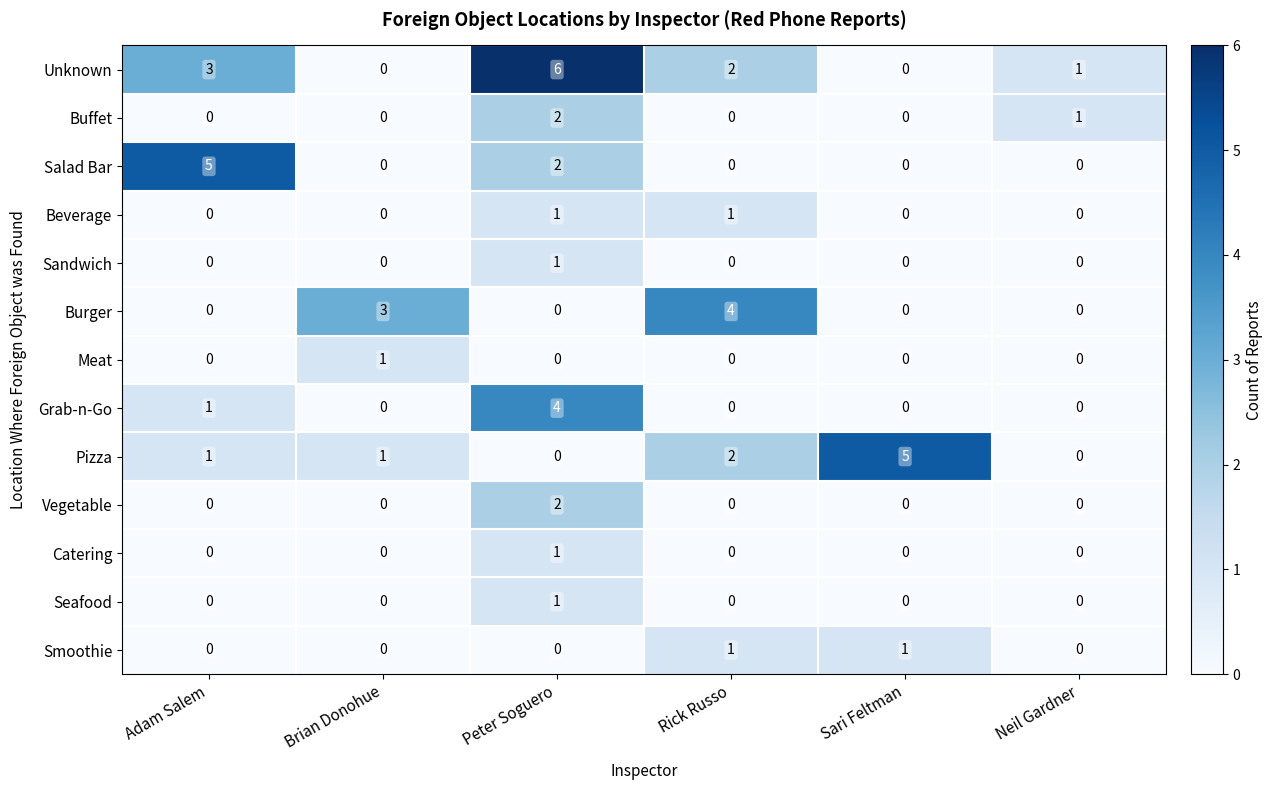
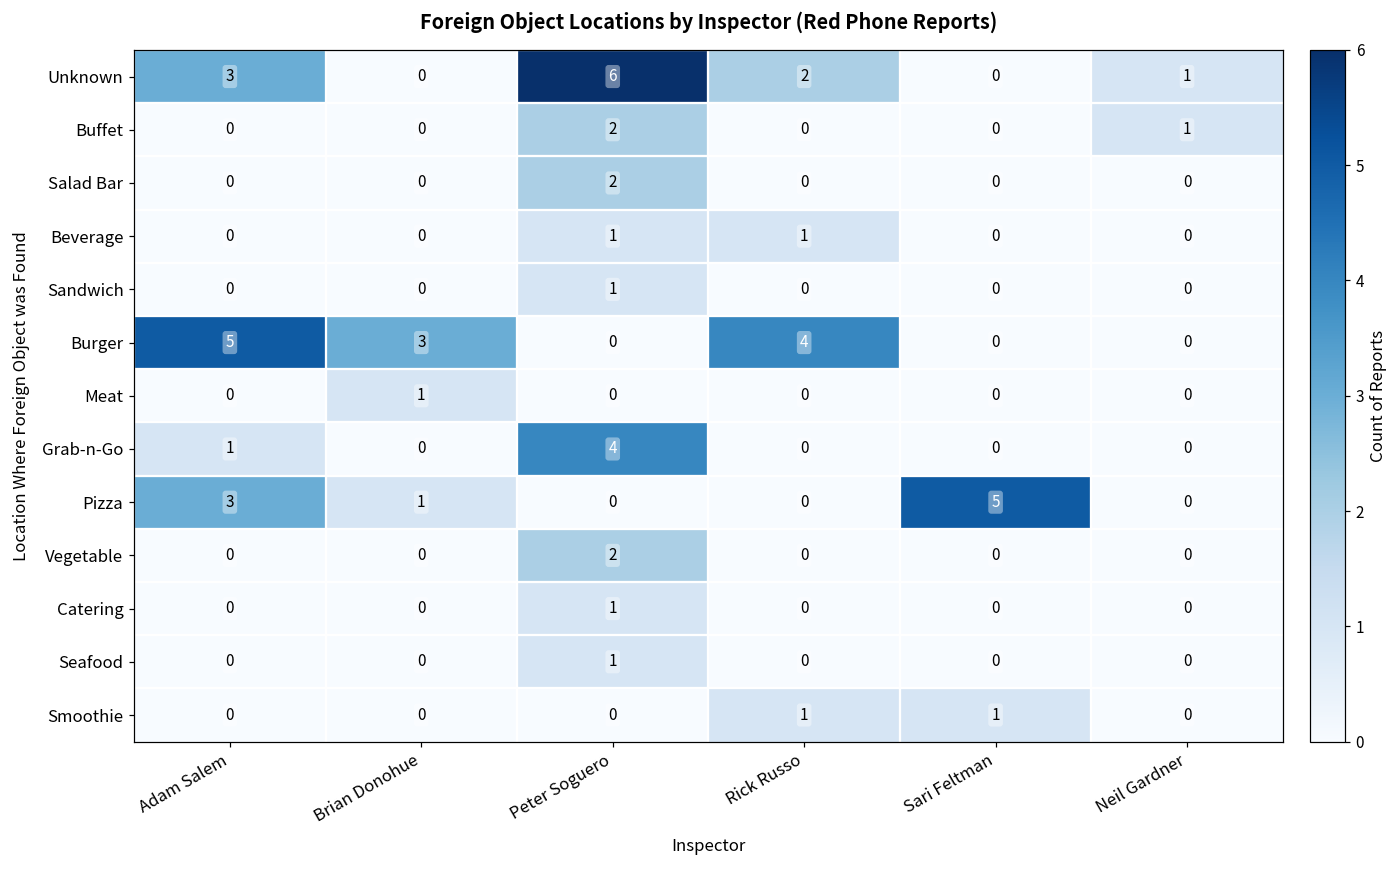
Salad Bar, Adam Salem: 5 -> 0
Burger, Adam Salem: 0 -> 5
Pizza, Adam Salem: 1 -> 3
Pizza, Rick Russo: 2 -> 0
